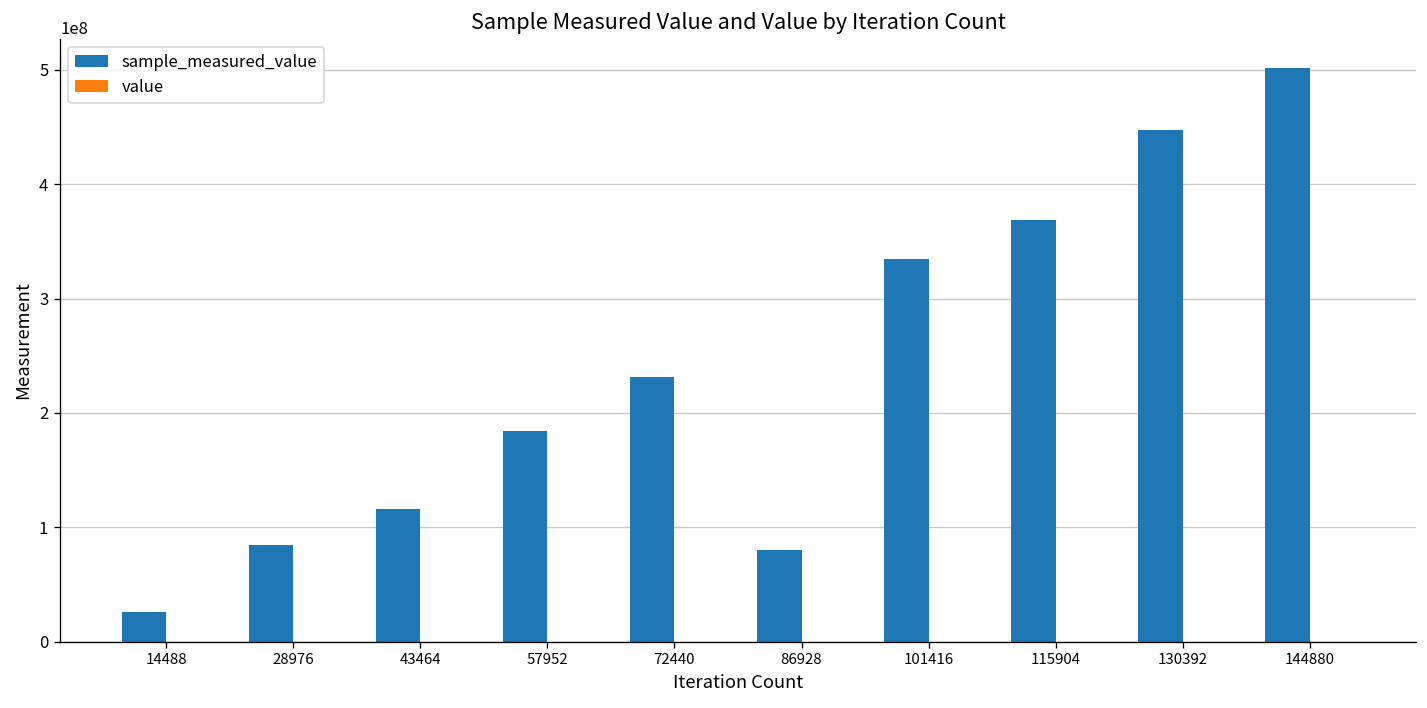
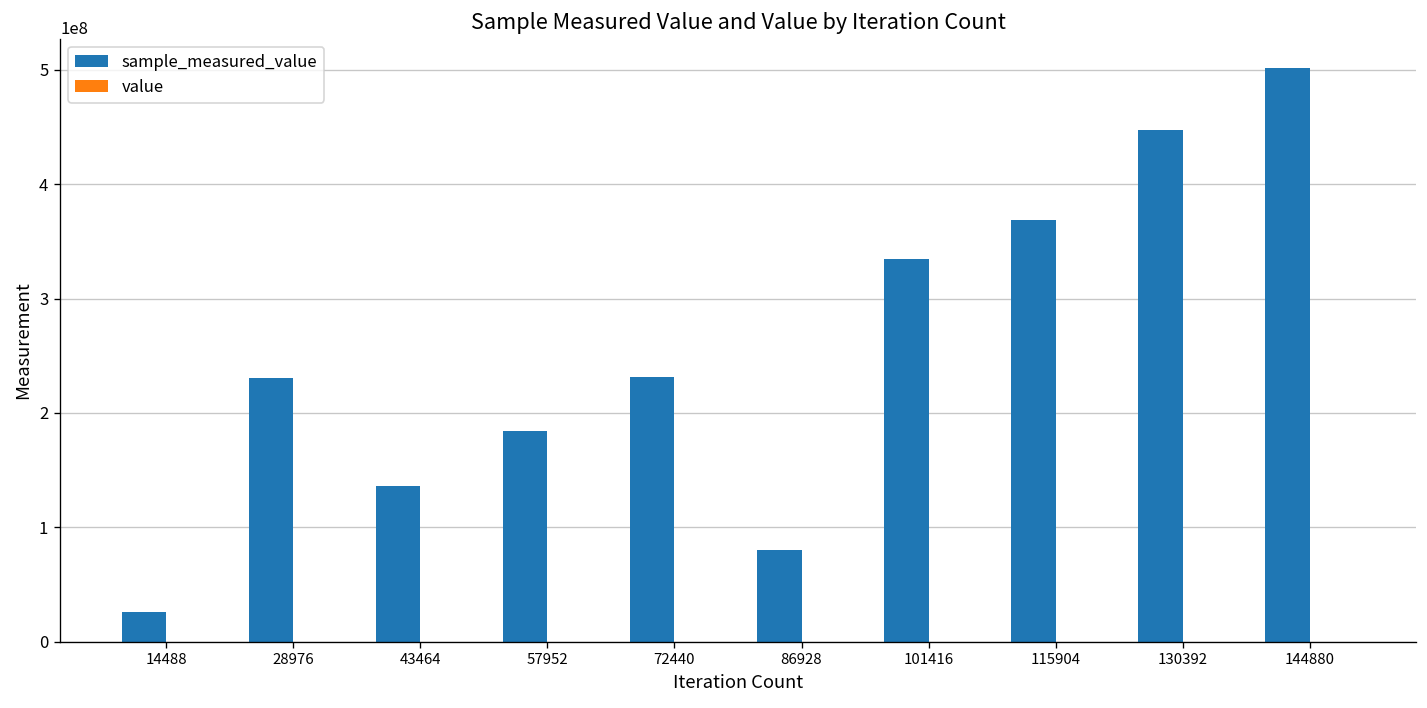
sample_measured_value, 28976: 80000000 -> 230000000
sample_measured_value, 43464: 120000000 -> 140000000
